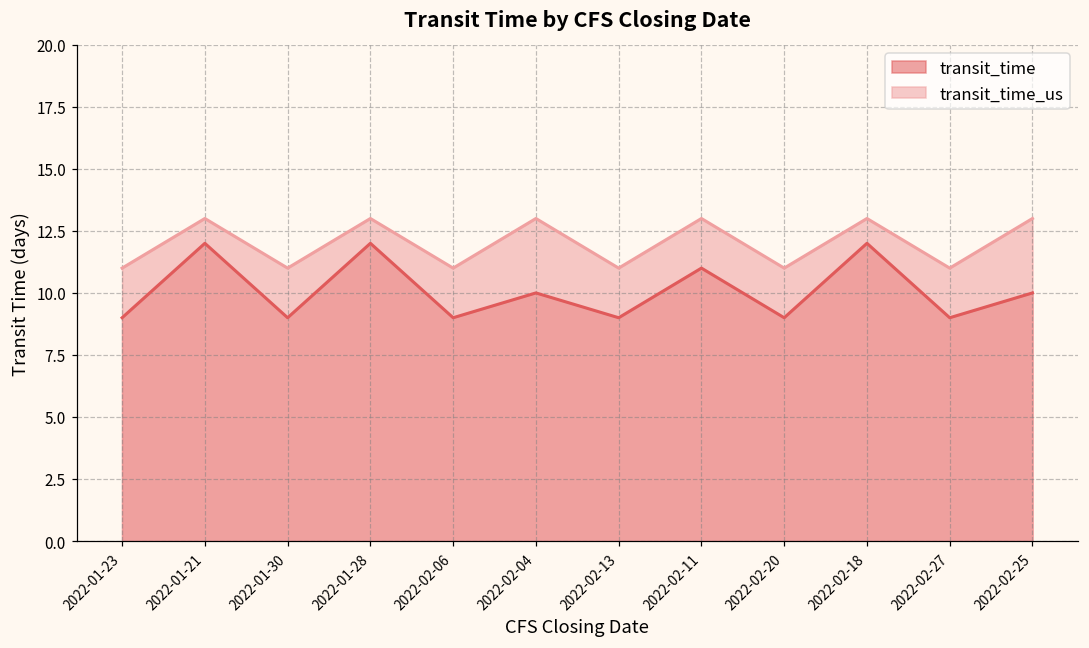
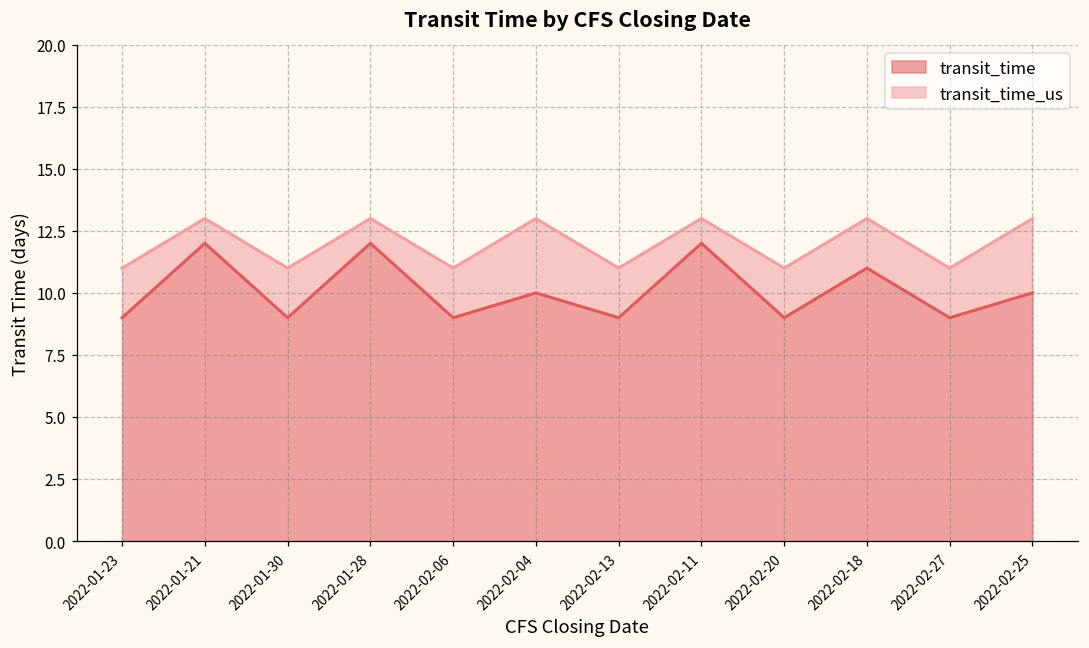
transit_time, 2022-02-11: 11 -> 12
transit_time, 2022-02-18: 12 -> 11
